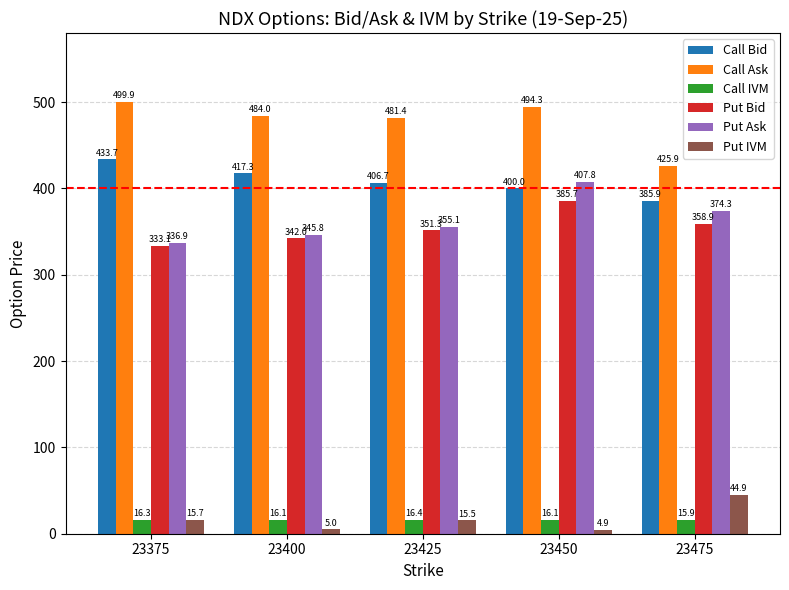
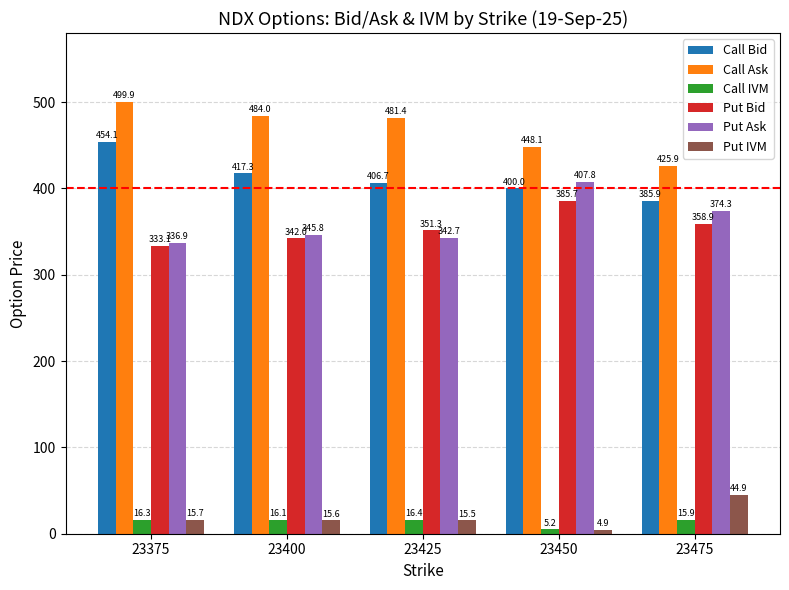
Call Bid, 23375: 433.7 -> 454.1
Put IVM, 23400: 5.0 -> 15.6
Put Ask, 23425: 355.1 -> 342.7
Call Ask, 23450: 494.3 -> 448.1
Call IVM, 23450: 16.1 -> 5.2
